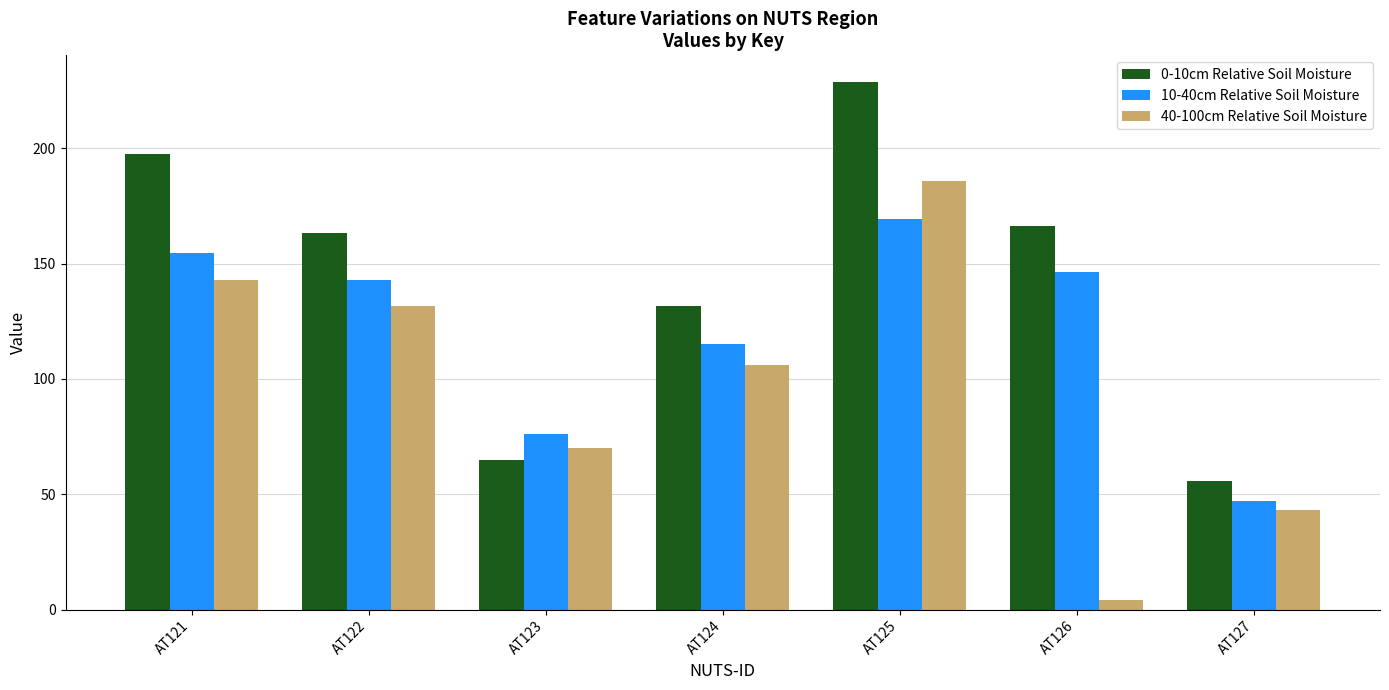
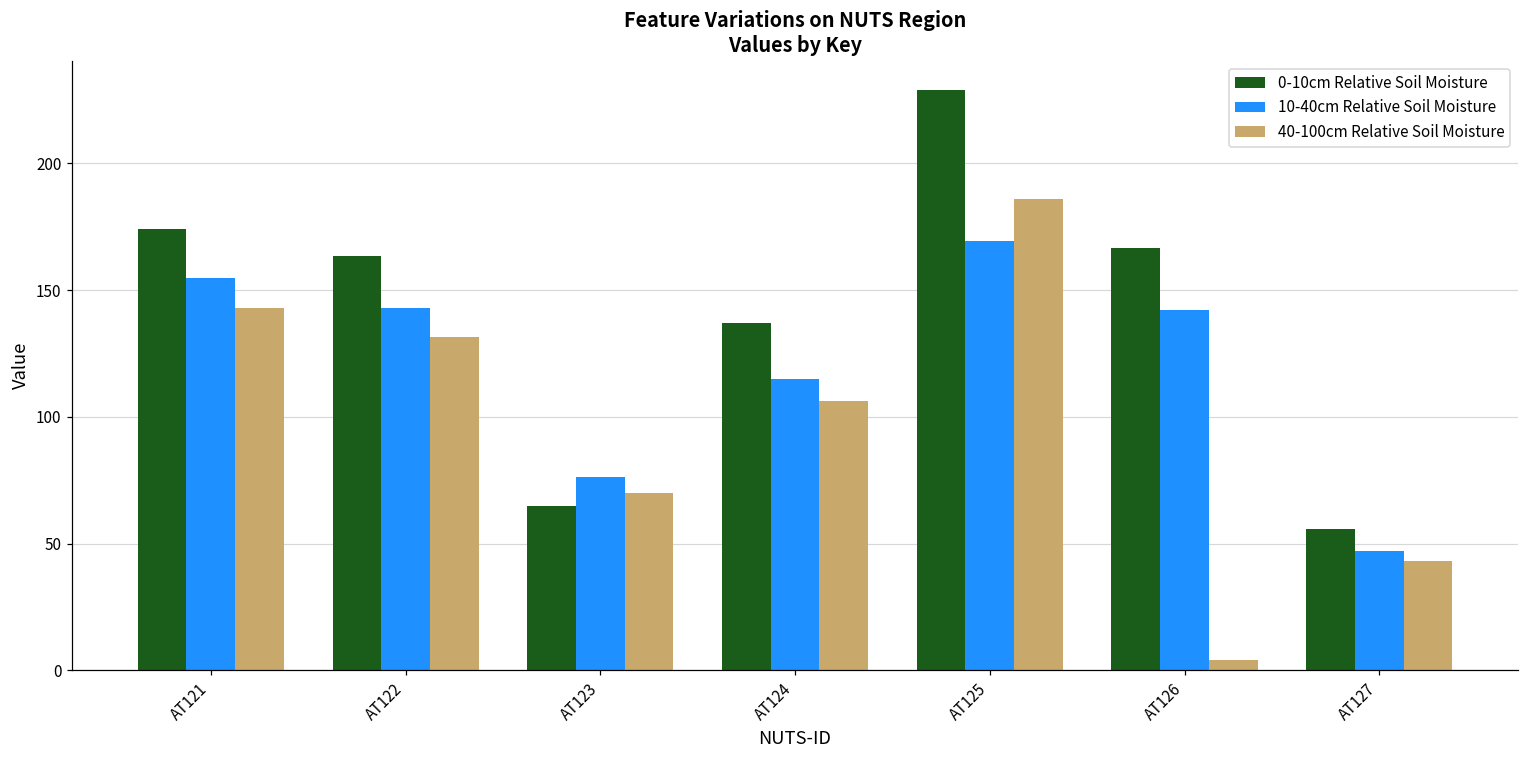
0-10cm Relative Soil Moisture, AT121: 197 -> 174
0-10cm Relative Soil Moisture, AT124: 132 -> 137
10-40cm Relative Soil Moisture, AT126: 147 -> 142
